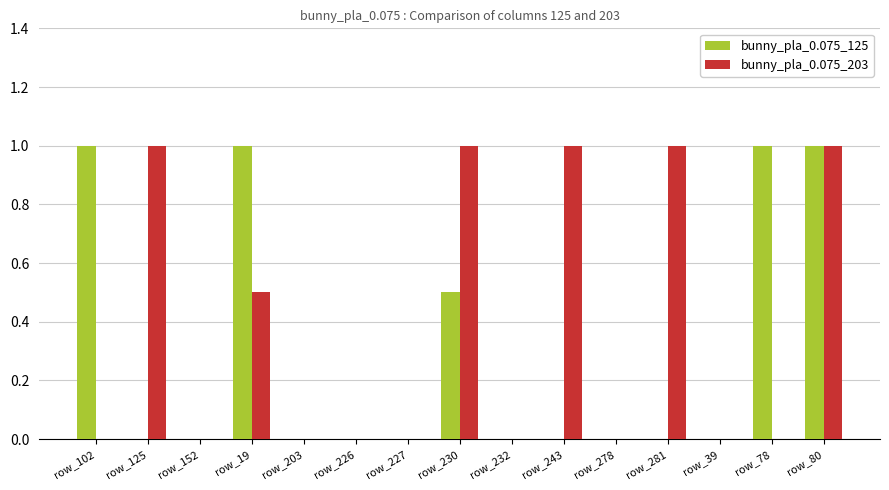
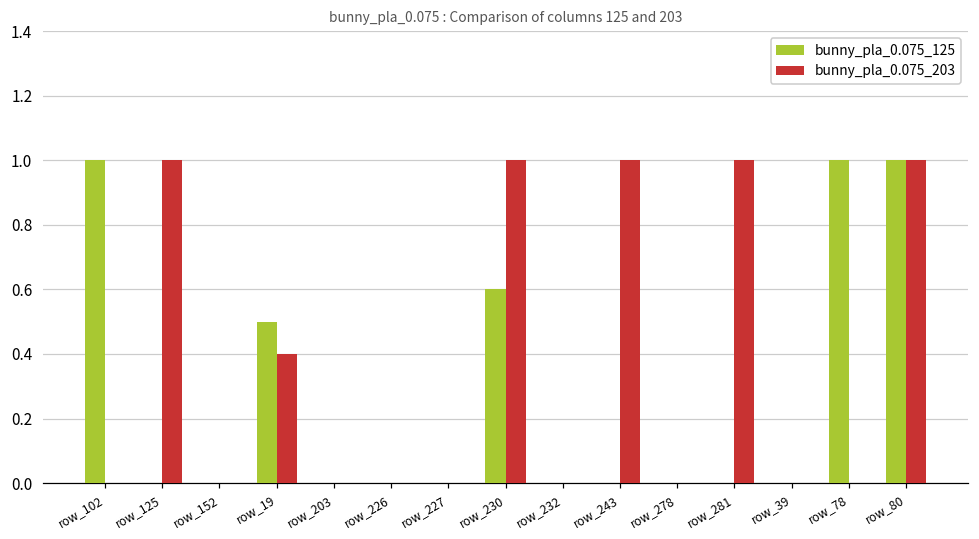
bunny_pla_0.075_125, row_19: 1.0 -> 0.5
bunny_pla_0.075_203, row_19: 0.5 -> 0.4
bunny_pla_0.075_125, row_230: 0.5 -> 0.6
